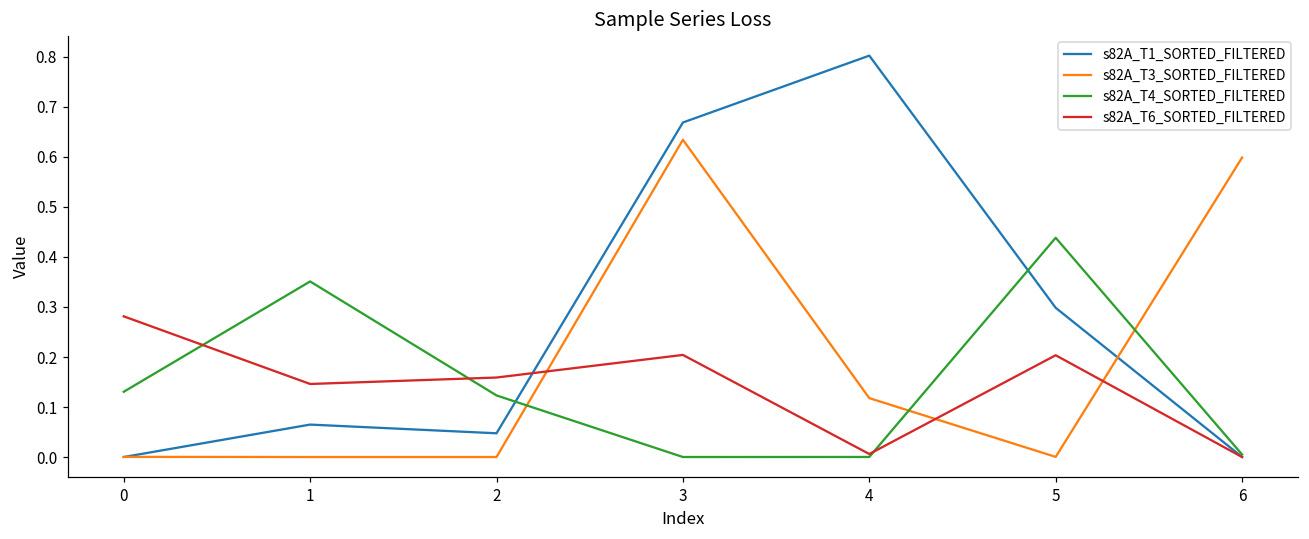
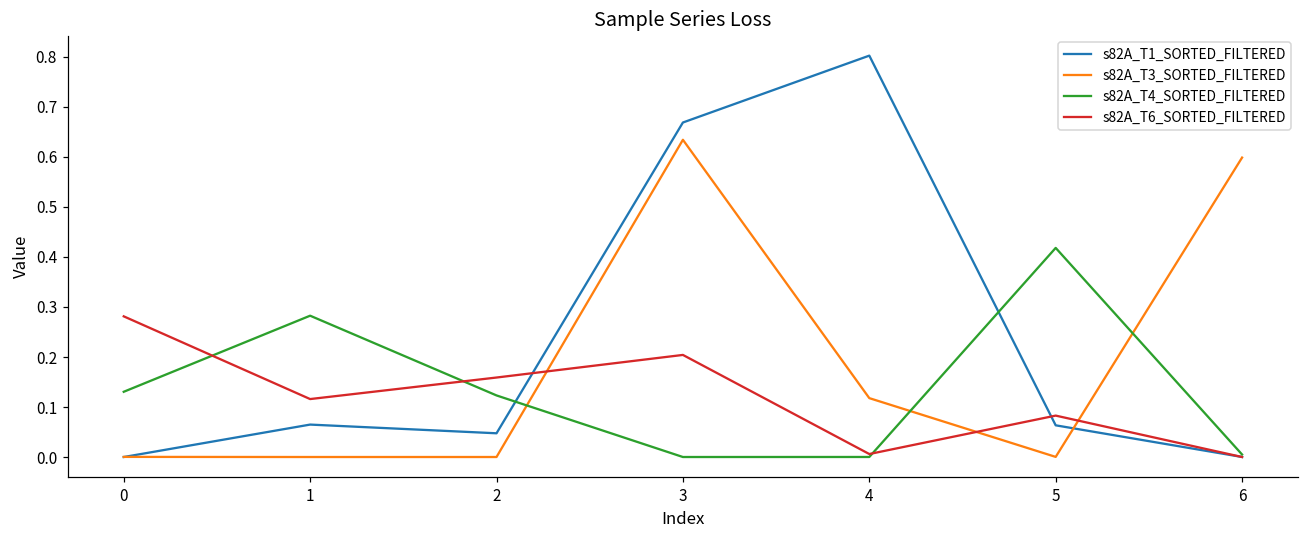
s82A_T4_SORTED_FILTERED, 1: 0.35 -> 0.28
s82A_T6_SORTED_FILTERED, 1: 0.15 -> 0.12
s82A_T1_SORTED_FILTERED, 5: 0.30 -> 0.06
s82A_T4_SORTED_FILTERED, 5: 0.44 -> 0.42
s82A_T6_SORTED_FILTERED, 5: 0.20 -> 0.08
